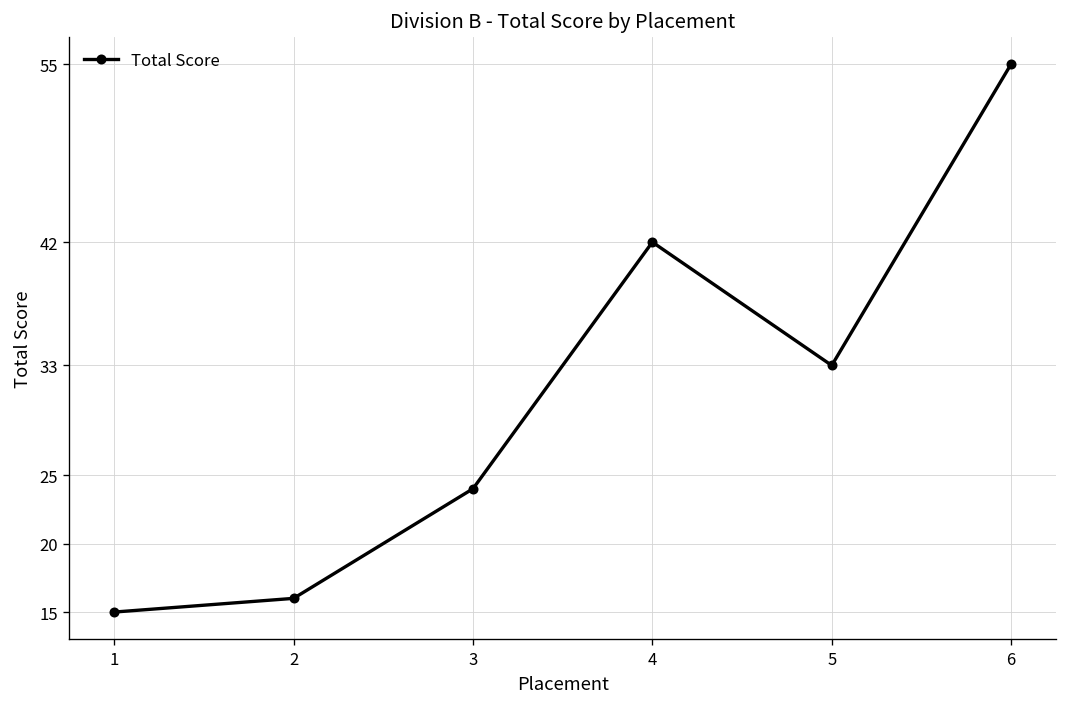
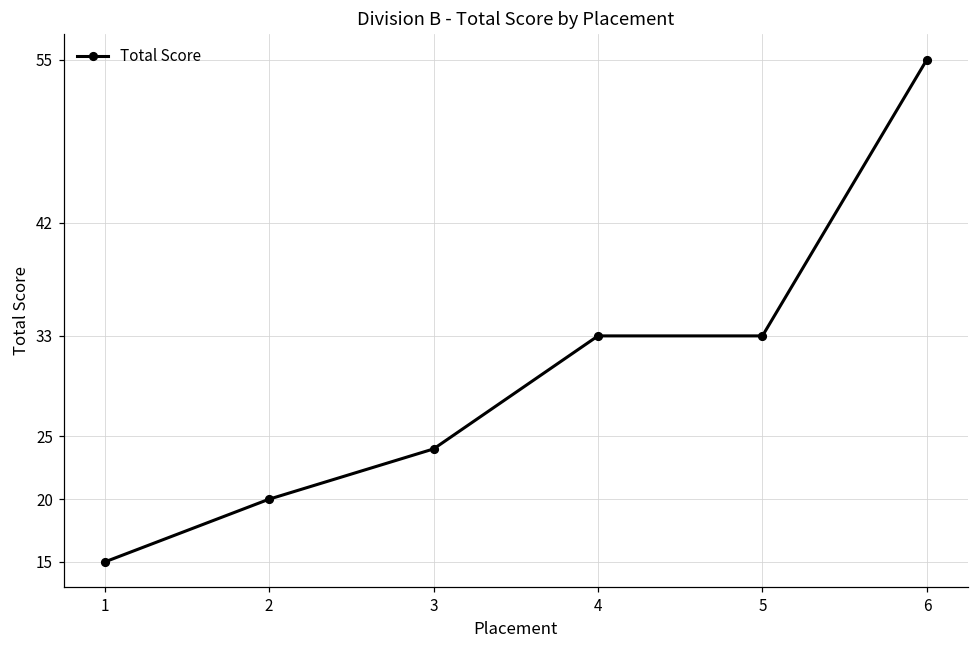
2: 16 -> 20
4: 42 -> 33
